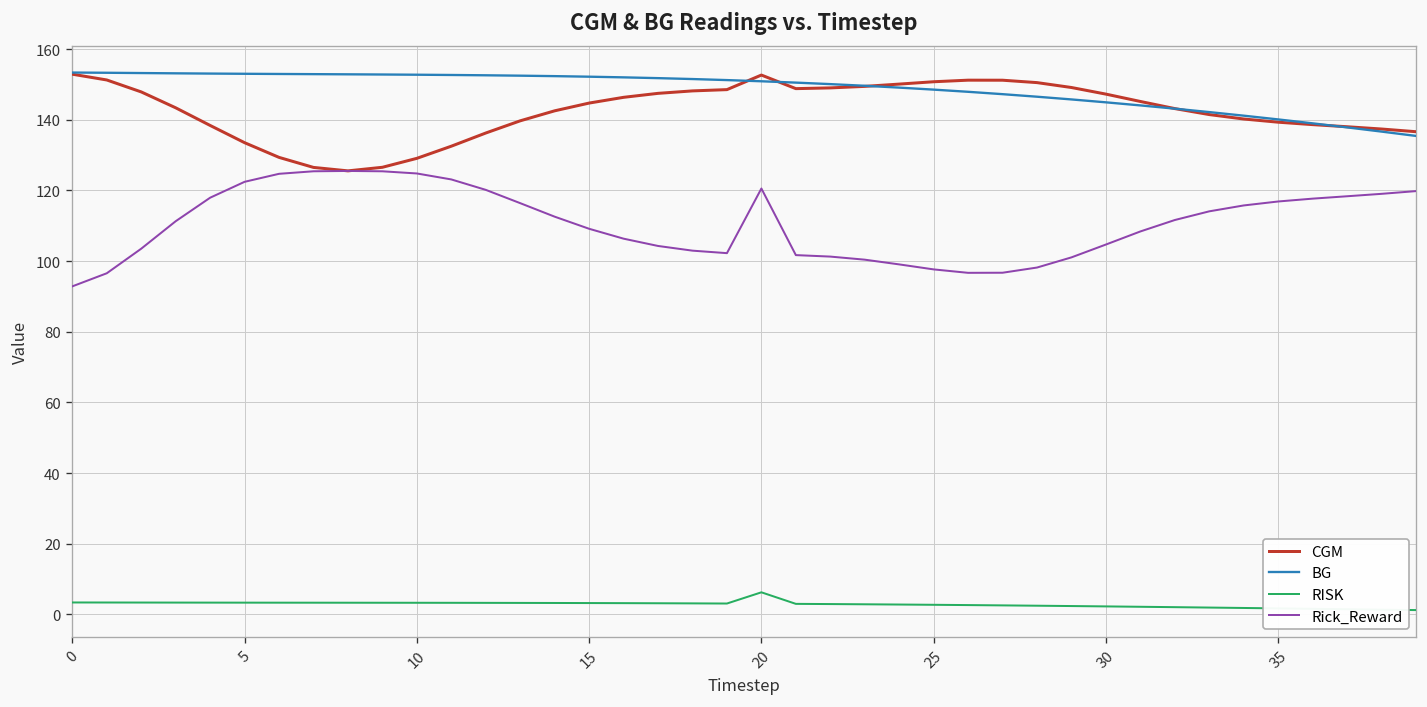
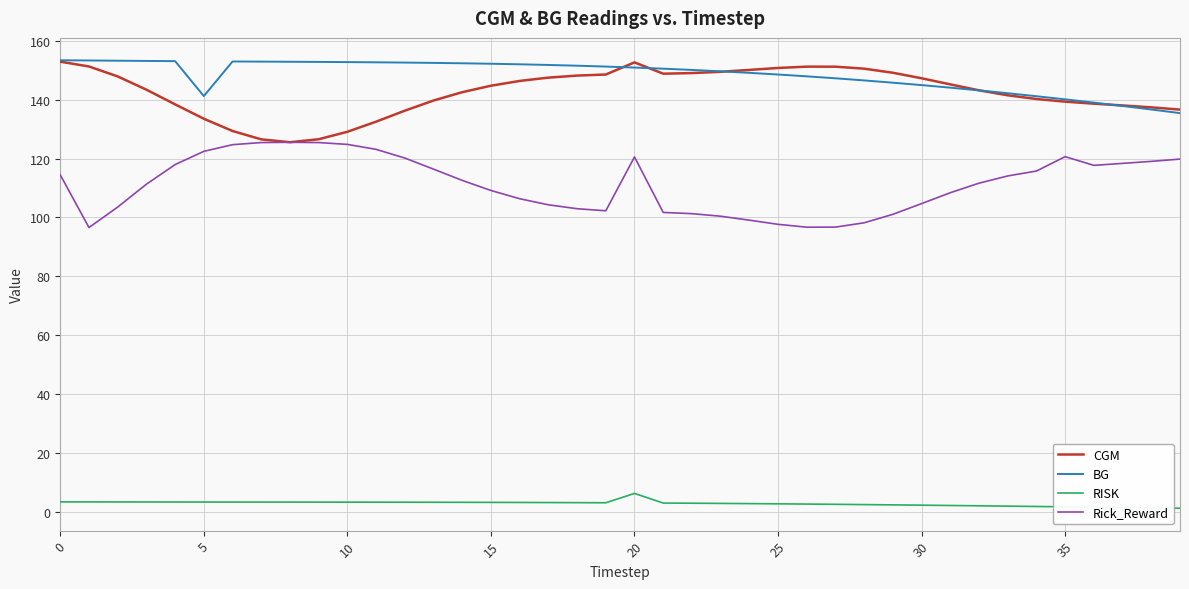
Rick_Reward, 0: 93 -> 114
BG, 5: 153 -> 141
Rick_Reward, 35: 117 -> 121
